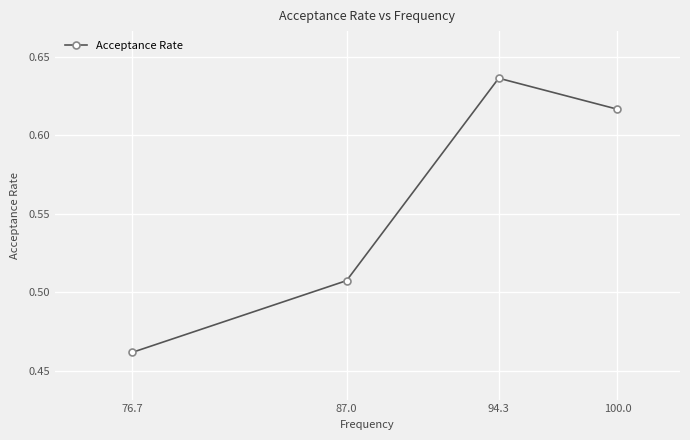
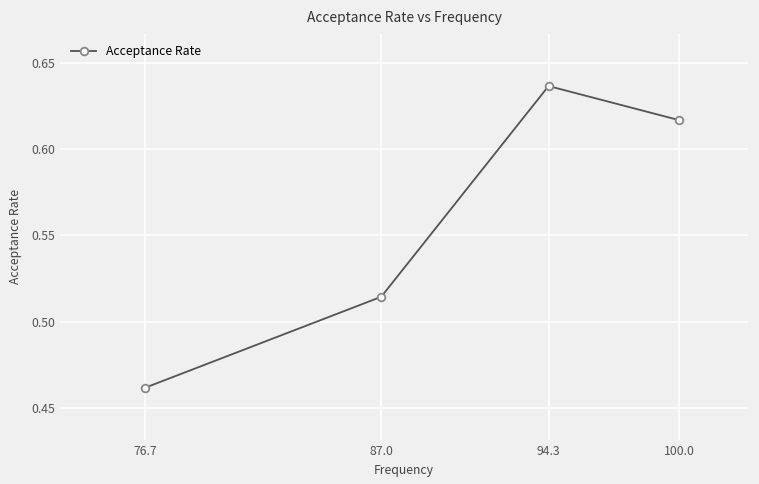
87.0: 0.507 -> 0.514
